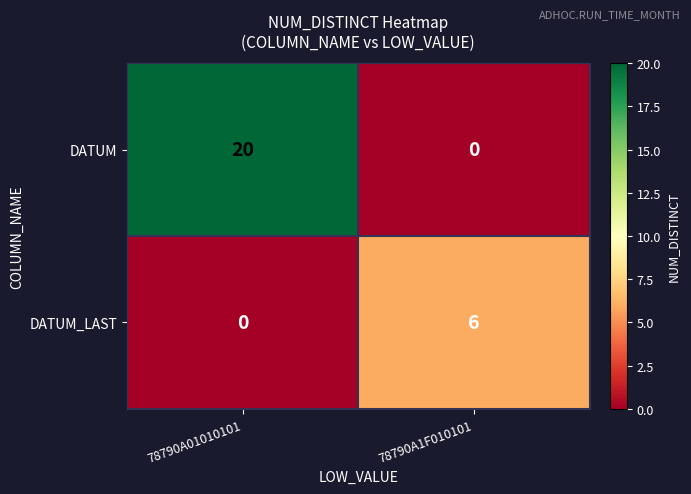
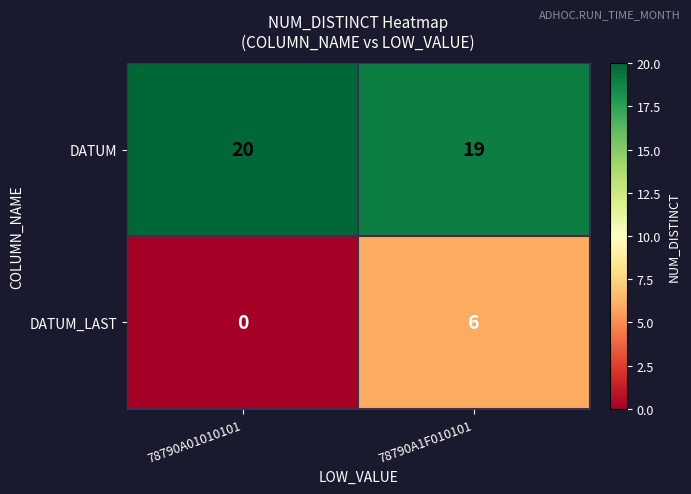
DATUM, 78790A1F010101: 0 -> 19
